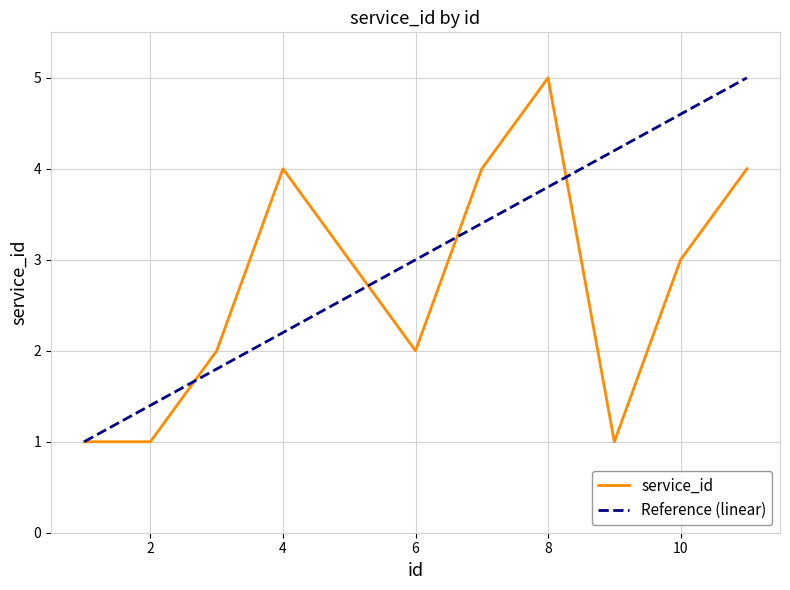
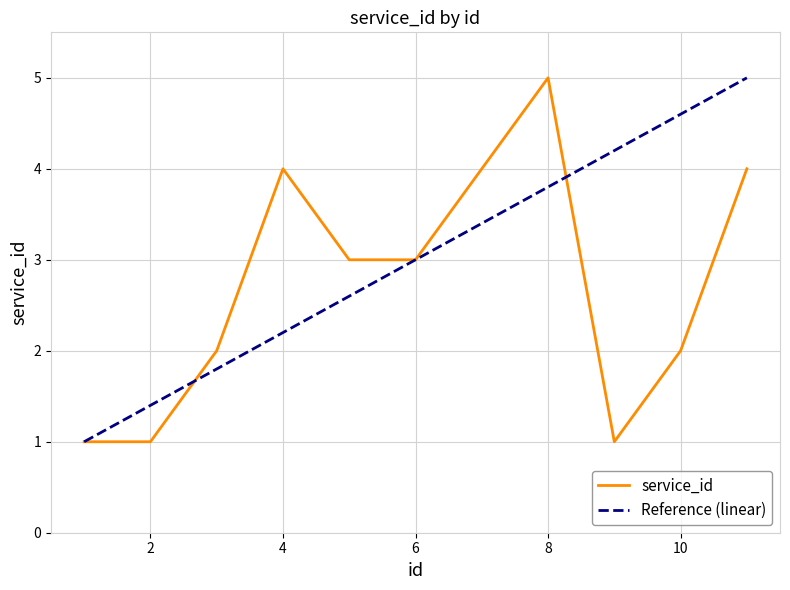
service_id, 6: 2 -> 3
service_id, 10: 3 -> 2
